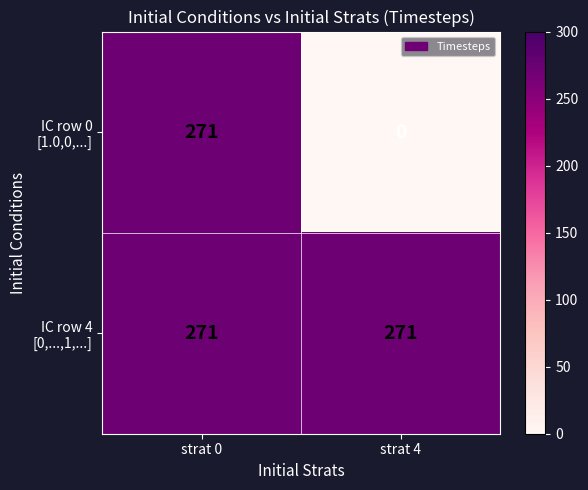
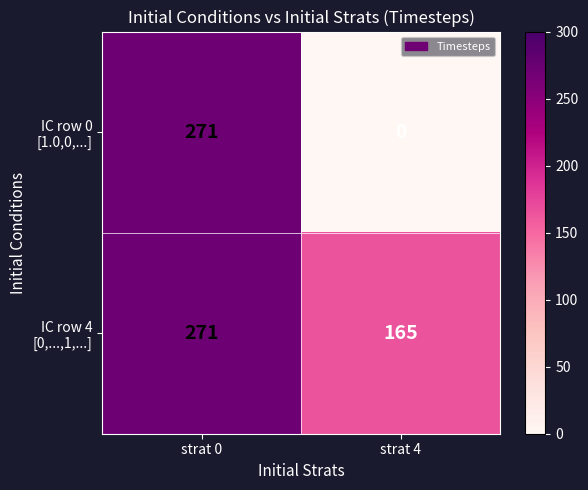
IC row 4 [0,...,1,...], strat 4: 271 -> 165
